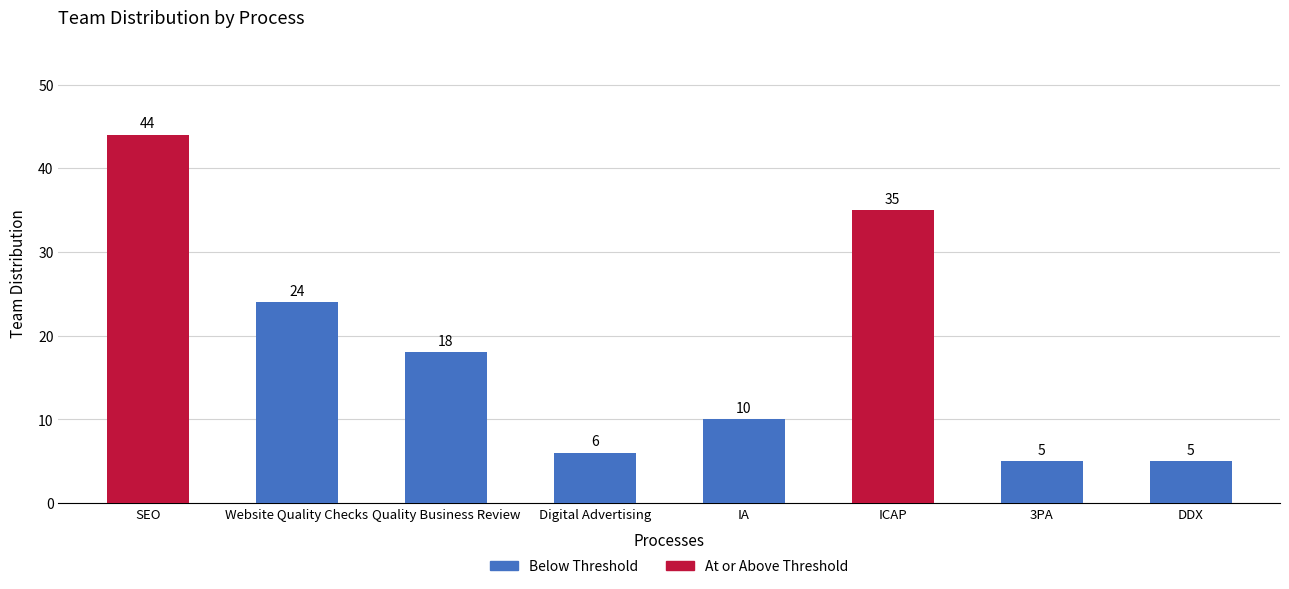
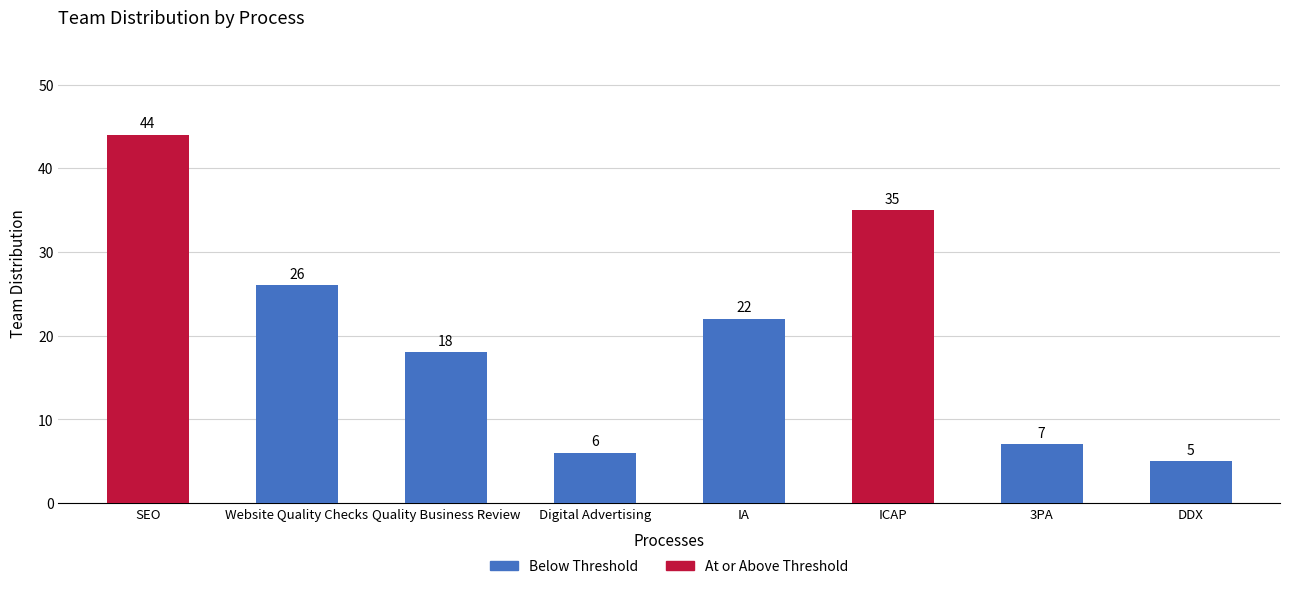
Website Quality Checks: 24 -> 26
IA: 10 -> 22
3PA: 5 -> 7
